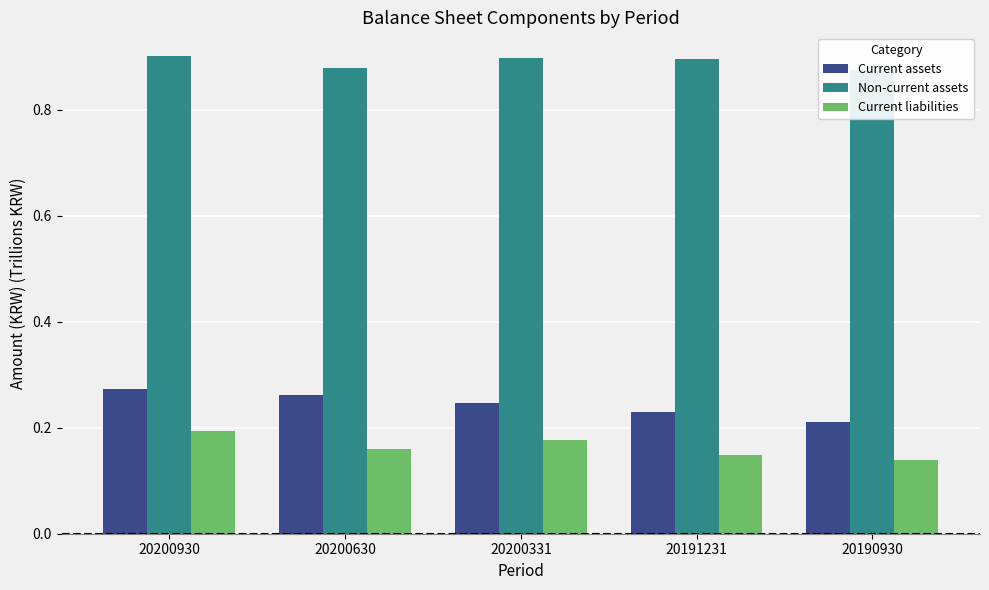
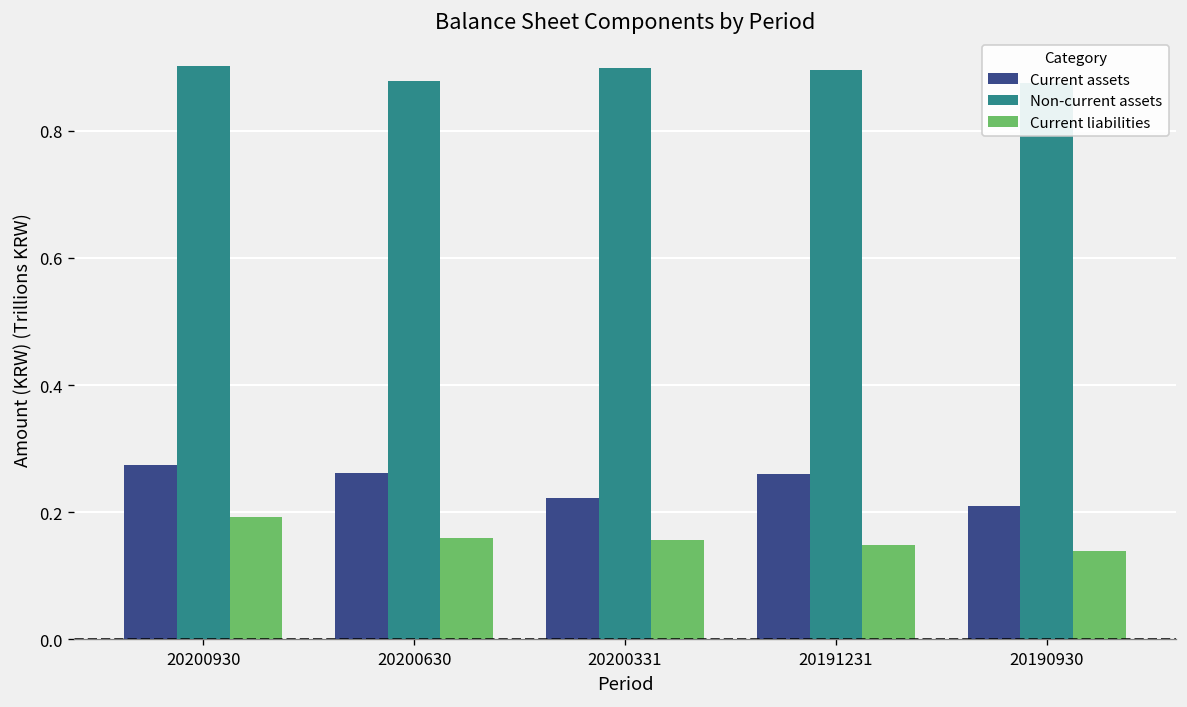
Current assets, 20200331: 0.25 -> 0.22
Current liabilities, 20200331: 0.18 -> 0.16
Current assets, 20191231: 0.23 -> 0.26
